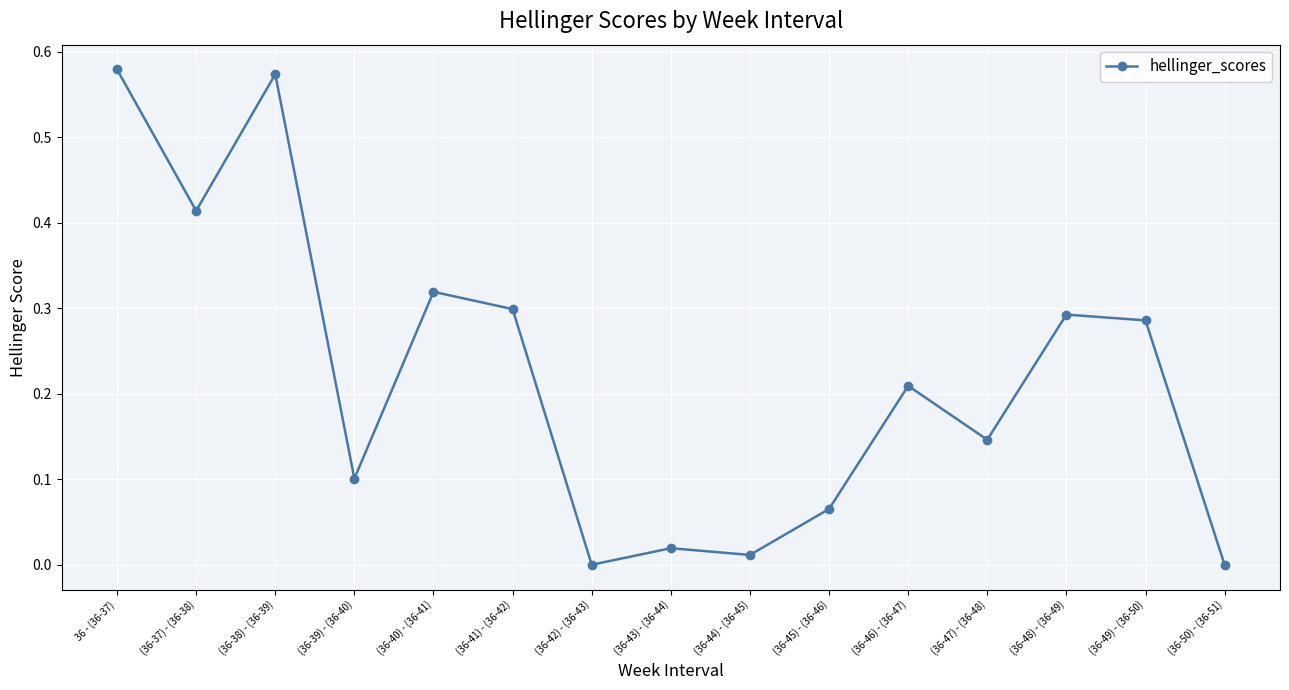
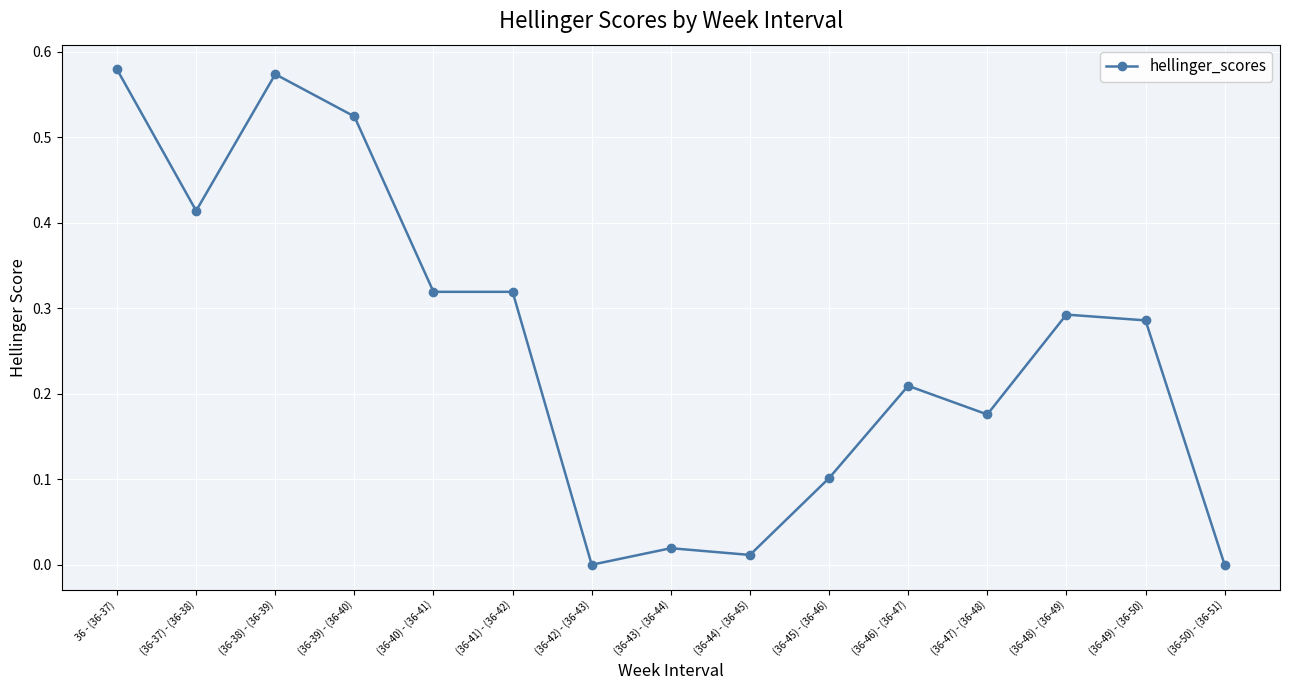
(36-39) - (36-40): 0.10 -> 0.52
(36-41) - (36-42): 0.30 -> 0.32
(36-45) - (36-46): 0.07 -> 0.10
(36-47) - (36-48): 0.15 -> 0.18
